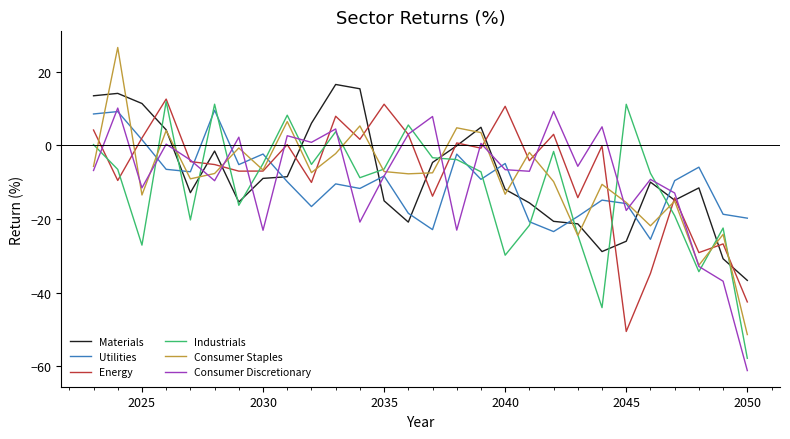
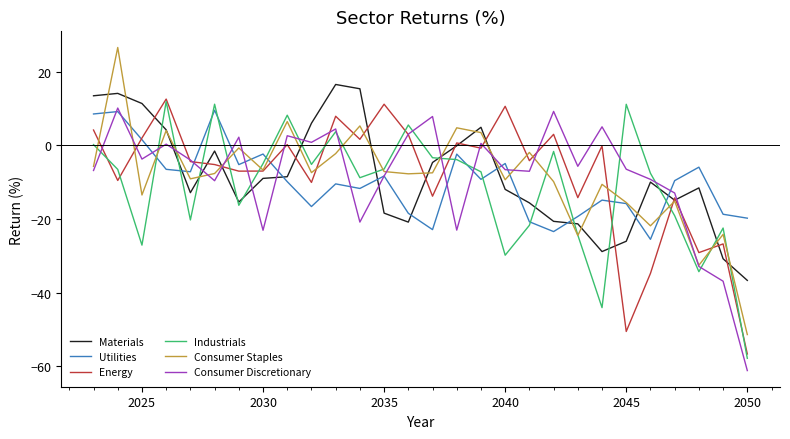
Consumer Discretionary, 2025: -12 -> -4
Materials, 2035: -15 -> -18
Consumer Staples, 2040: -13 -> -9
Consumer Discretionary, 2045: -18 -> -6
Energy, 2050: -42 -> -57
